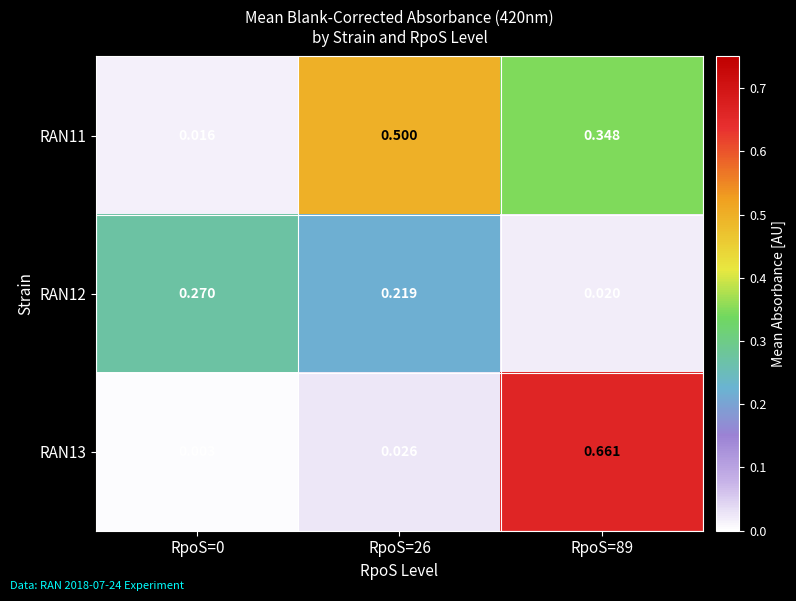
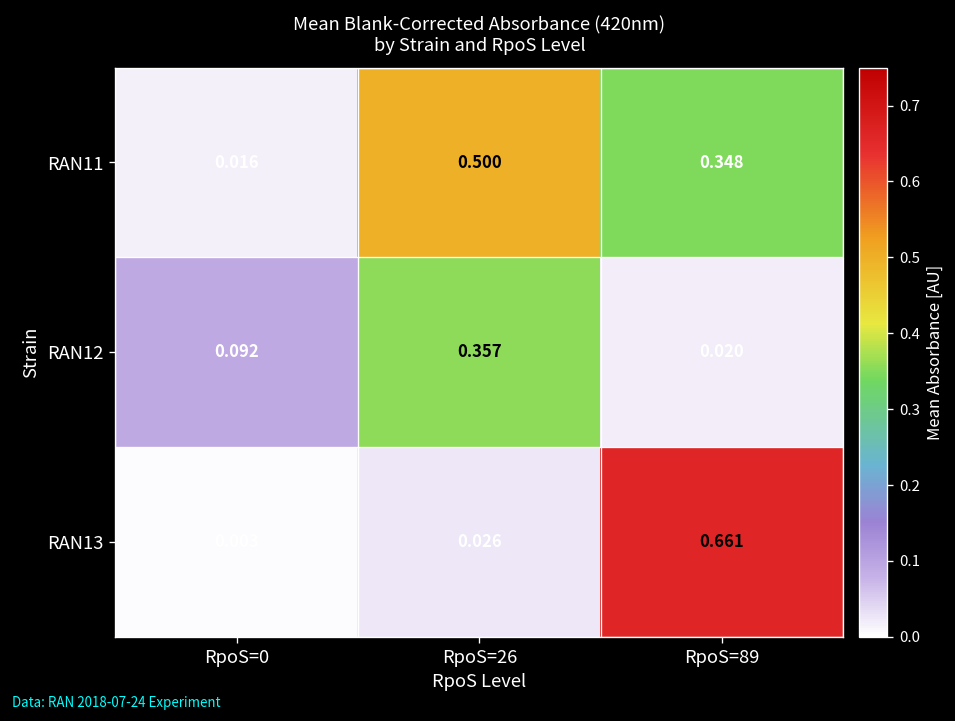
RAN12, RpoS=0: 0.270 -> 0.092
RAN12, RpoS=26: 0.219 -> 0.357
